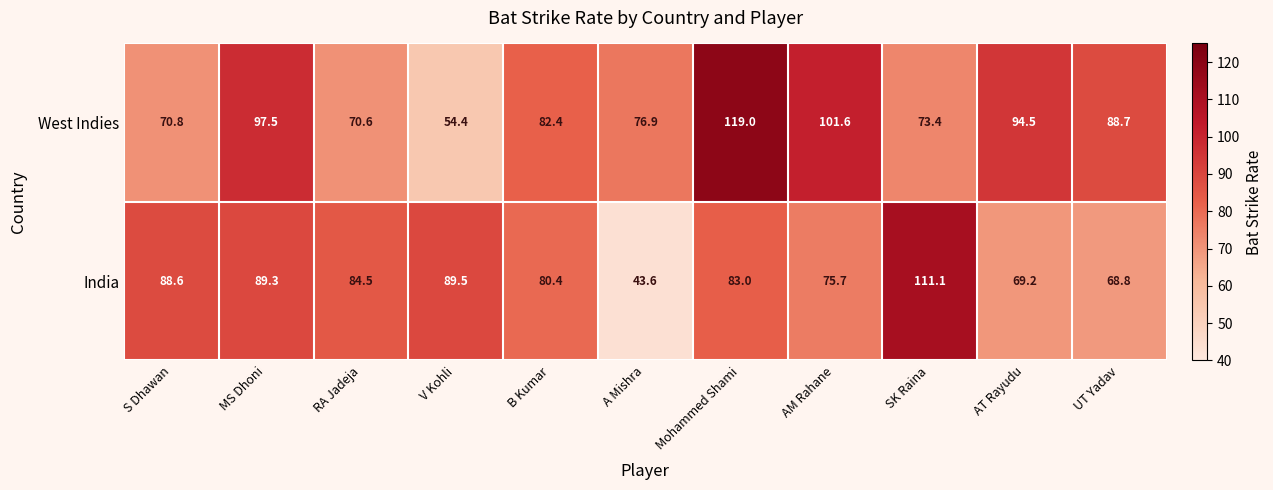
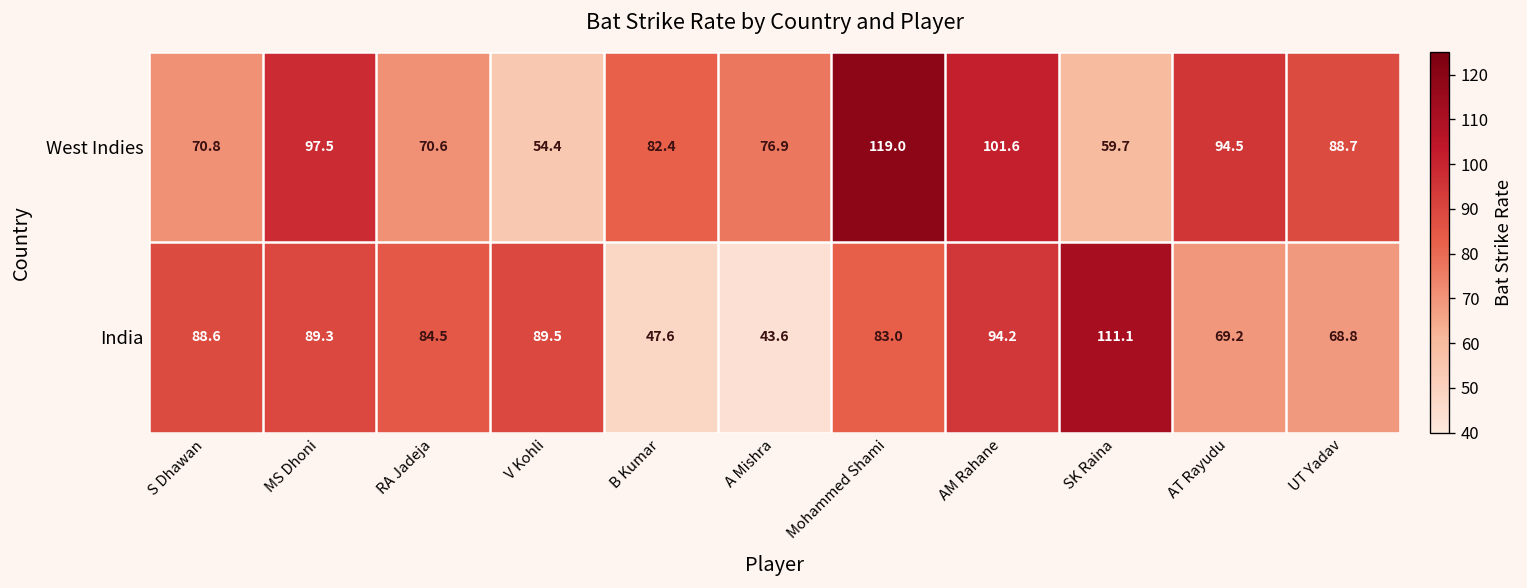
West Indies, SK Raina: 73.4 -> 59.7
India, B Kumar: 80.4 -> 47.6
India, AM Rahane: 75.7 -> 94.2
